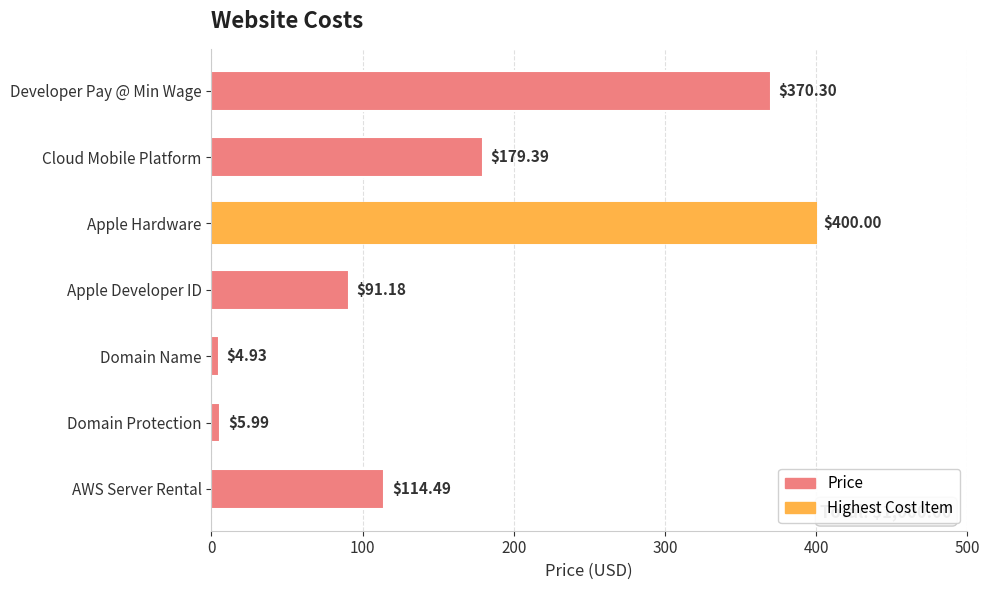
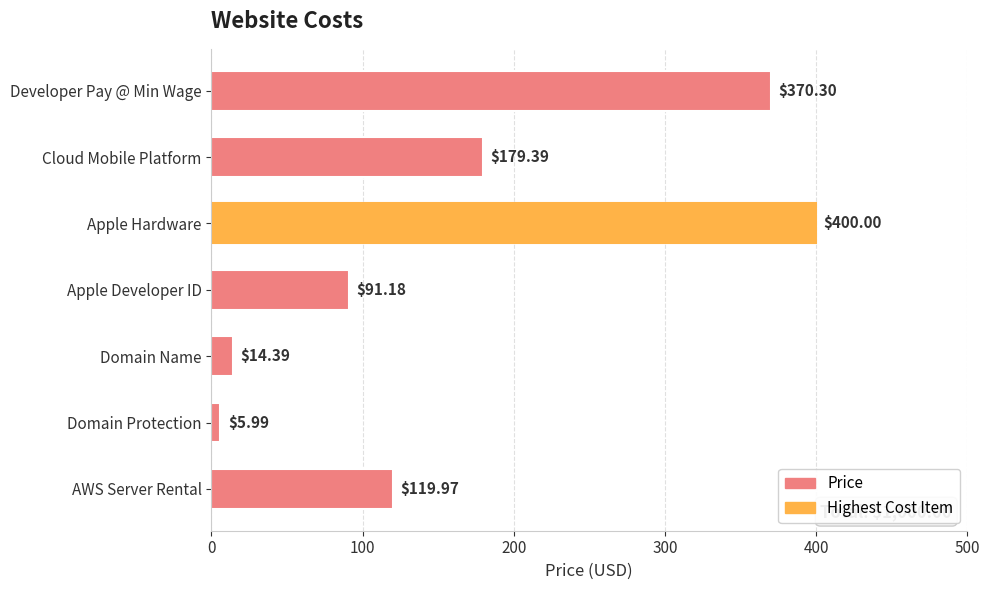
Domain Name: $4.93 -> $14.39
AWS Server Rental: $114.49 -> $119.97
